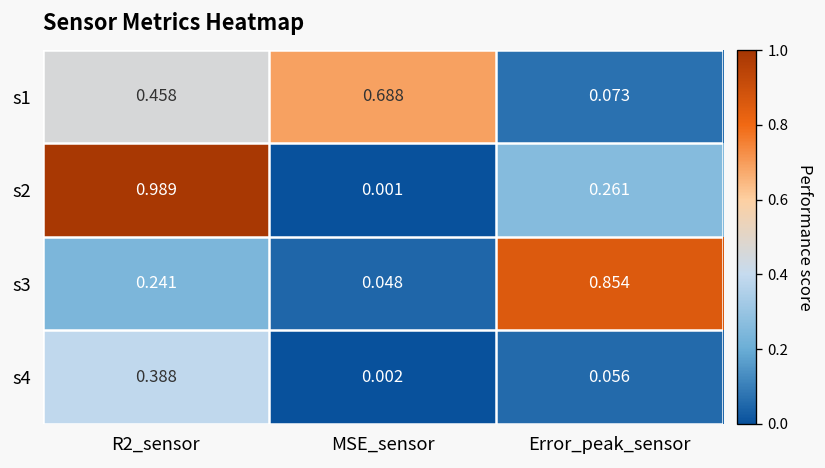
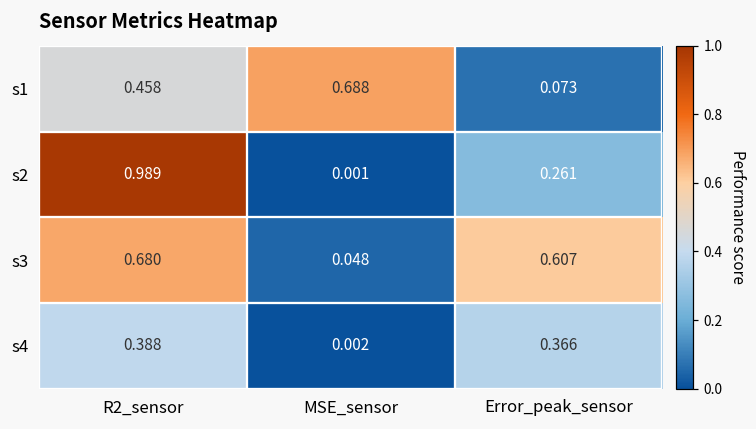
s3, R2_sensor: 0.241 -> 0.680
s3, Error_peak_sensor: 0.854 -> 0.607
s4, Error_peak_sensor: 0.056 -> 0.366
